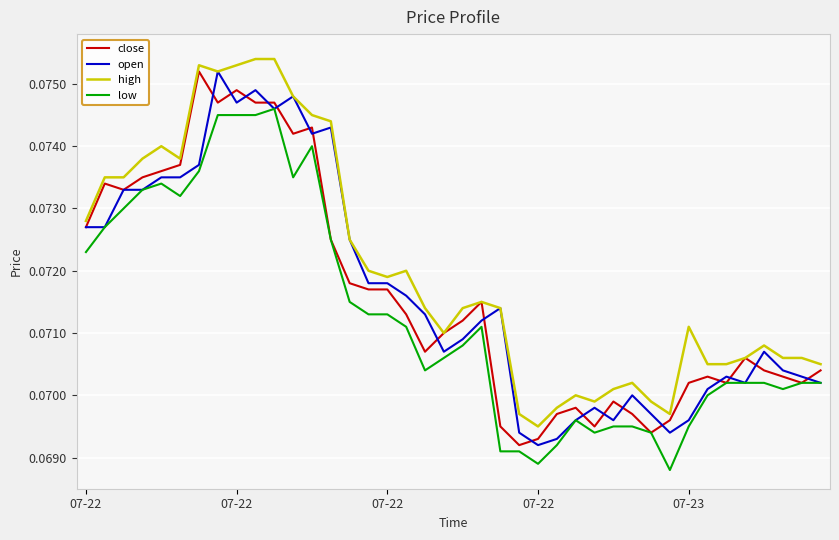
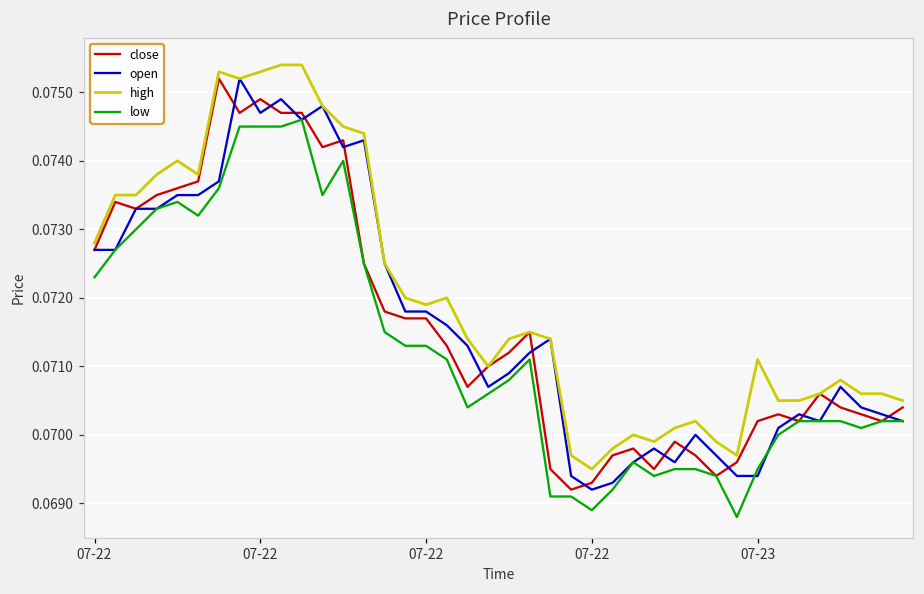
open, 07-23: 0.0696 -> 0.0694
